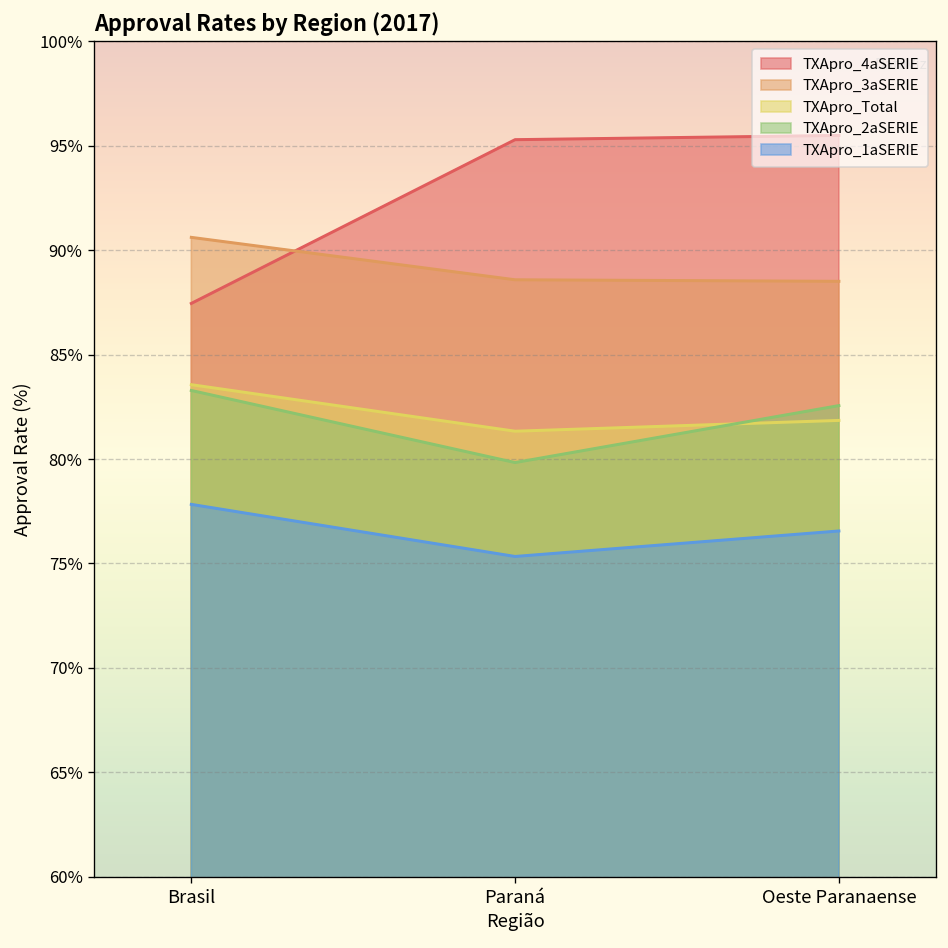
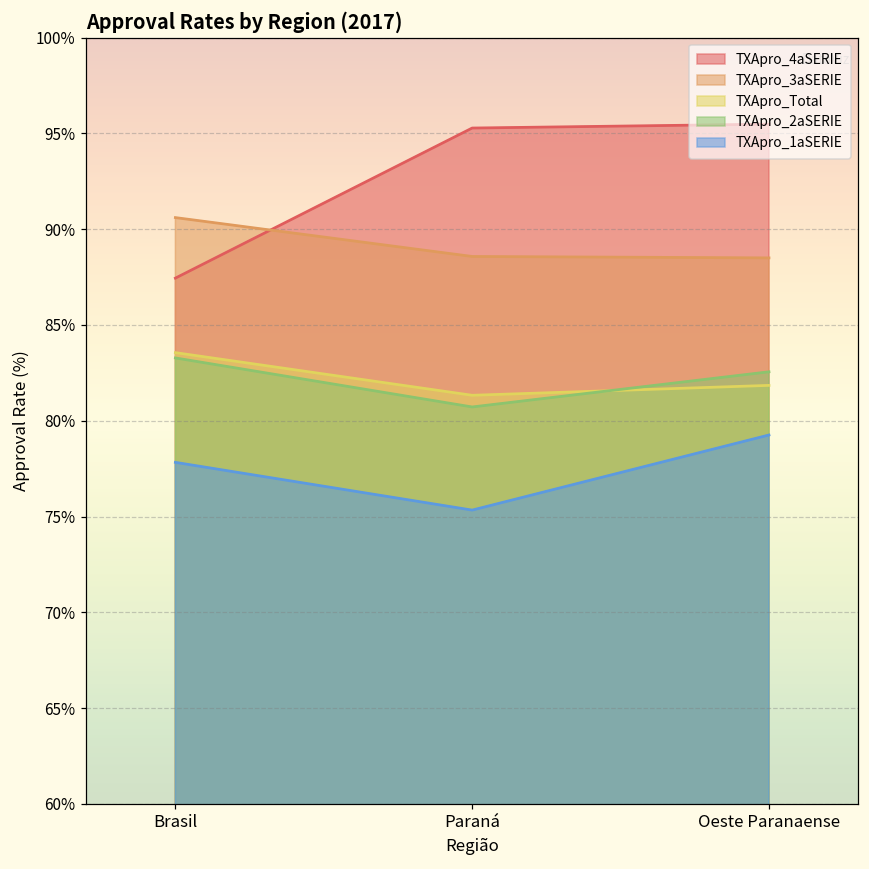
TXApro_2aSERIE, Paraná: 79.8% -> 80.7%
TXApro_1aSERIE, Oeste Paranaense: 76.6% -> 79.3%
